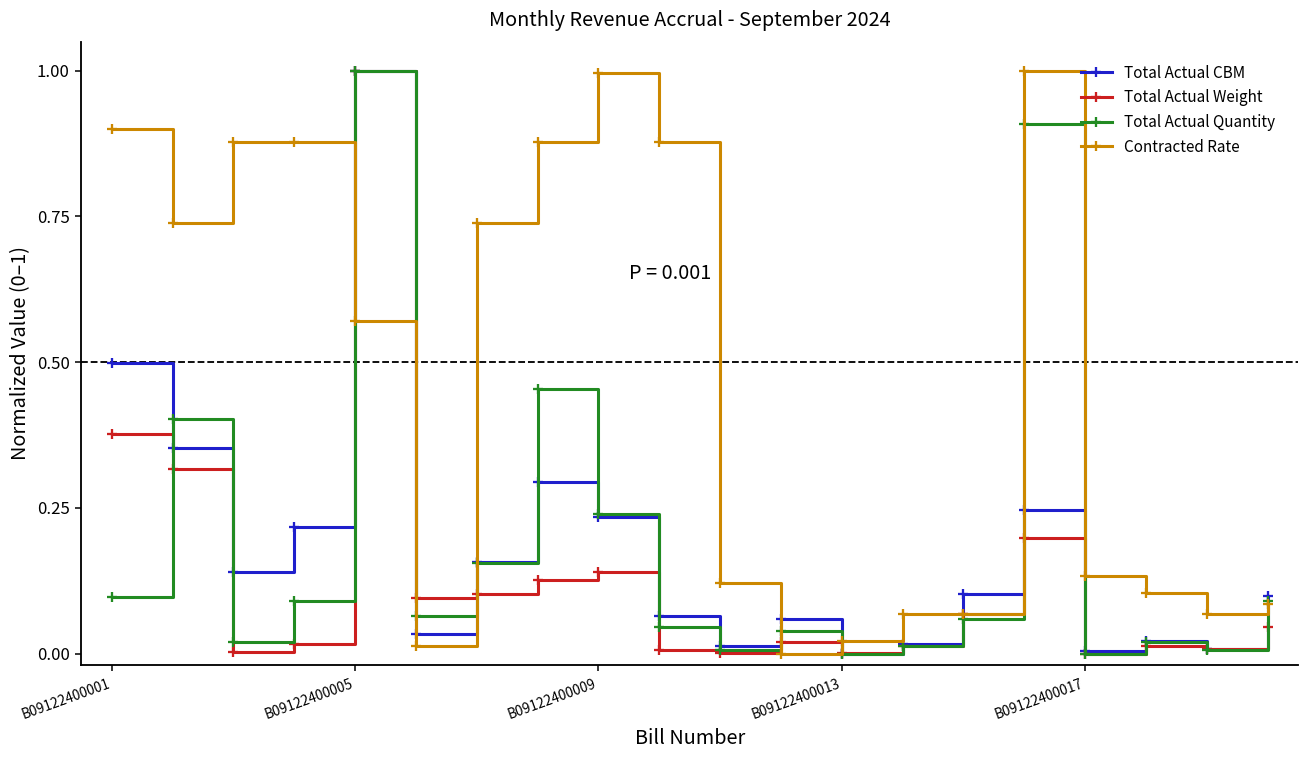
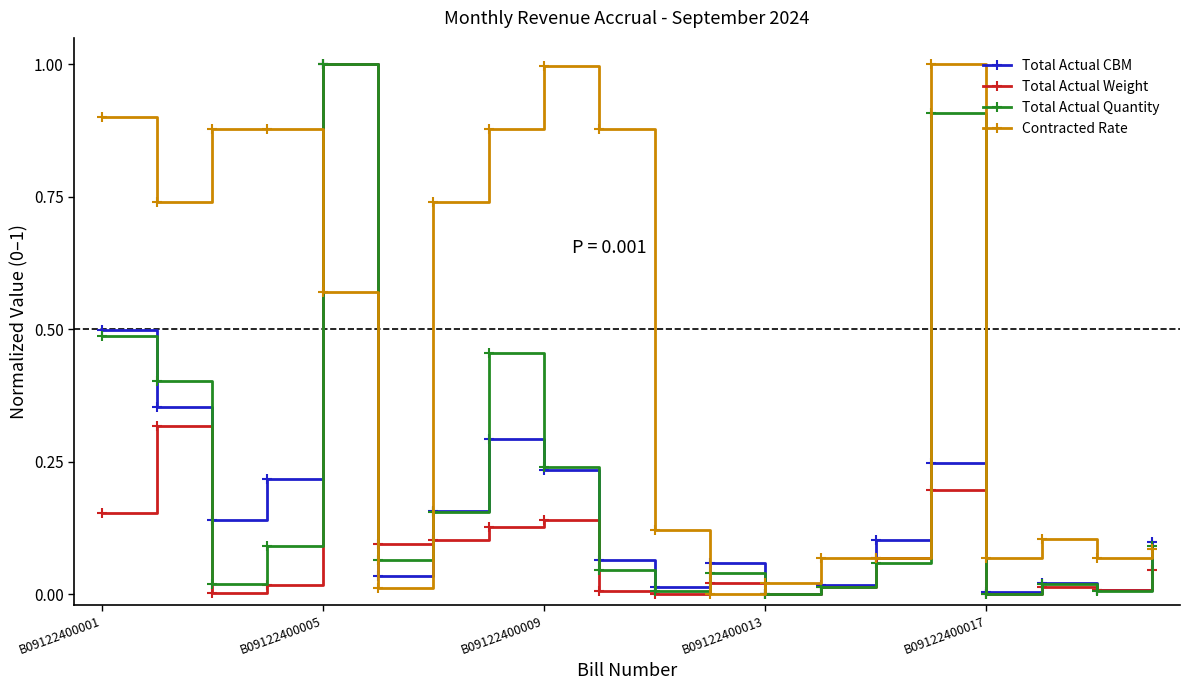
Total Actual Weight, B09122400001: 0.38 -> 0.15
Total Actual Quantity, B09122400001: 0.10 -> 0.49
Contracted Rate, B09122400017: 0.13 -> 0.07
